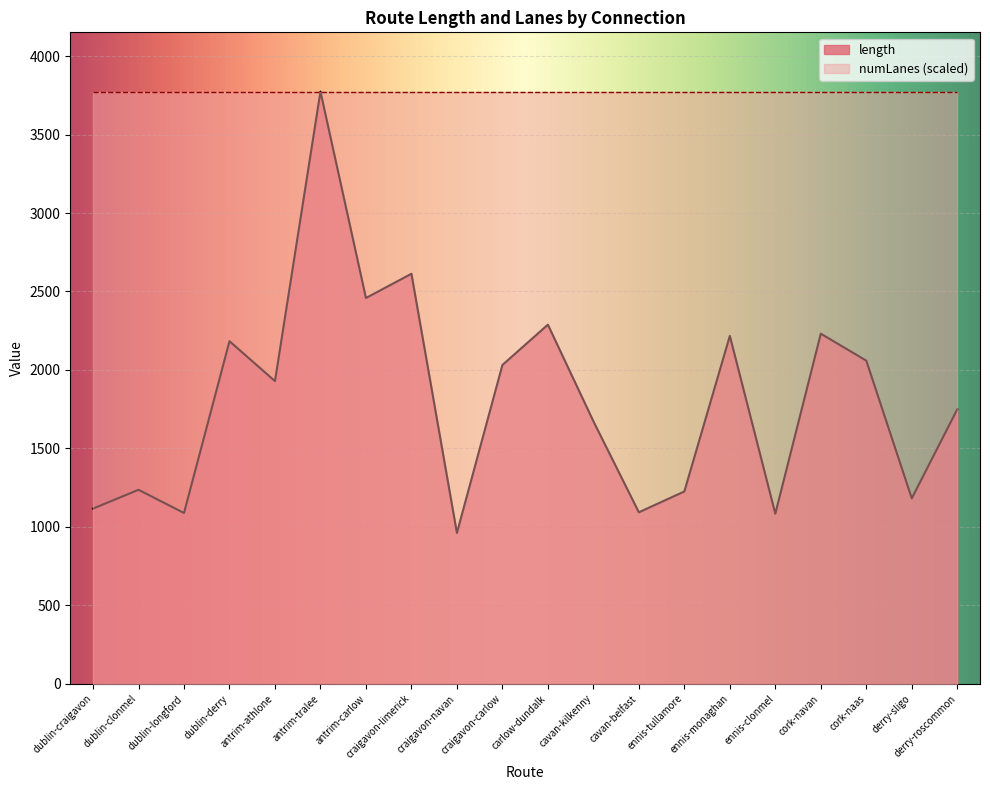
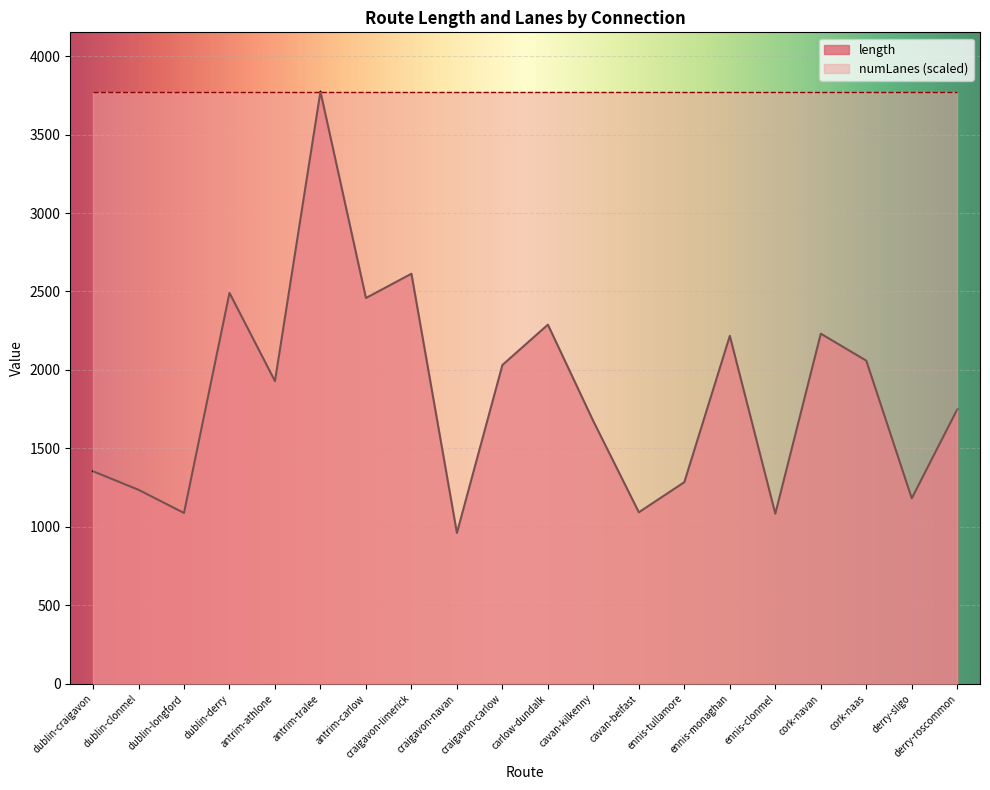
length, dublin-craigavon: 1120 -> 1350
length, dublin-derry: 2180 -> 2490
length, ennis-tullamore: 1230 -> 1280
